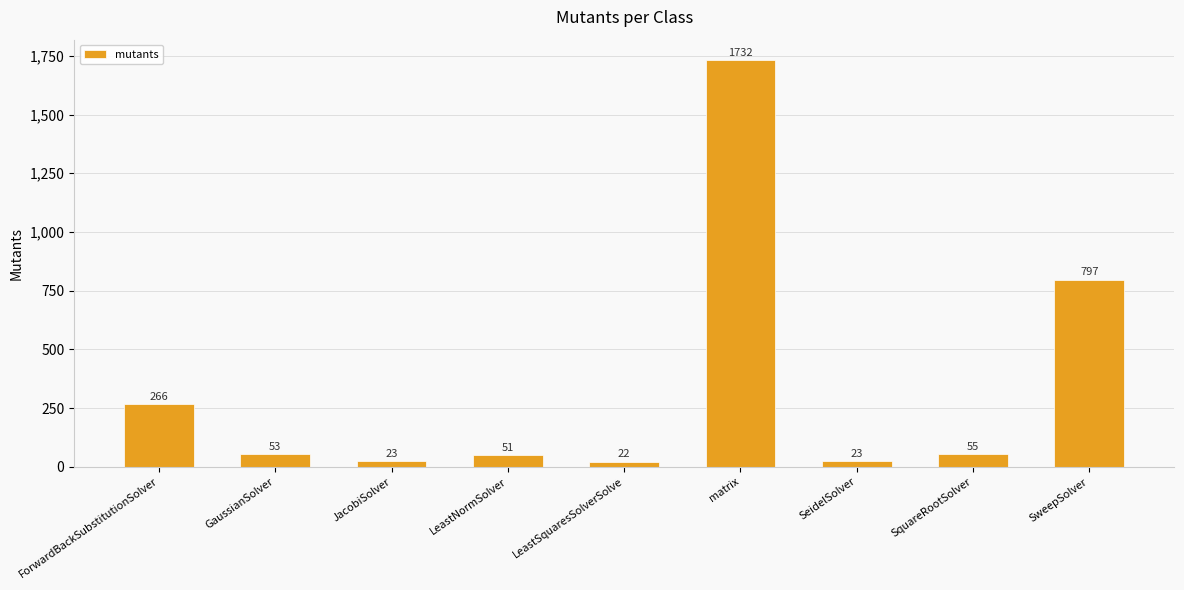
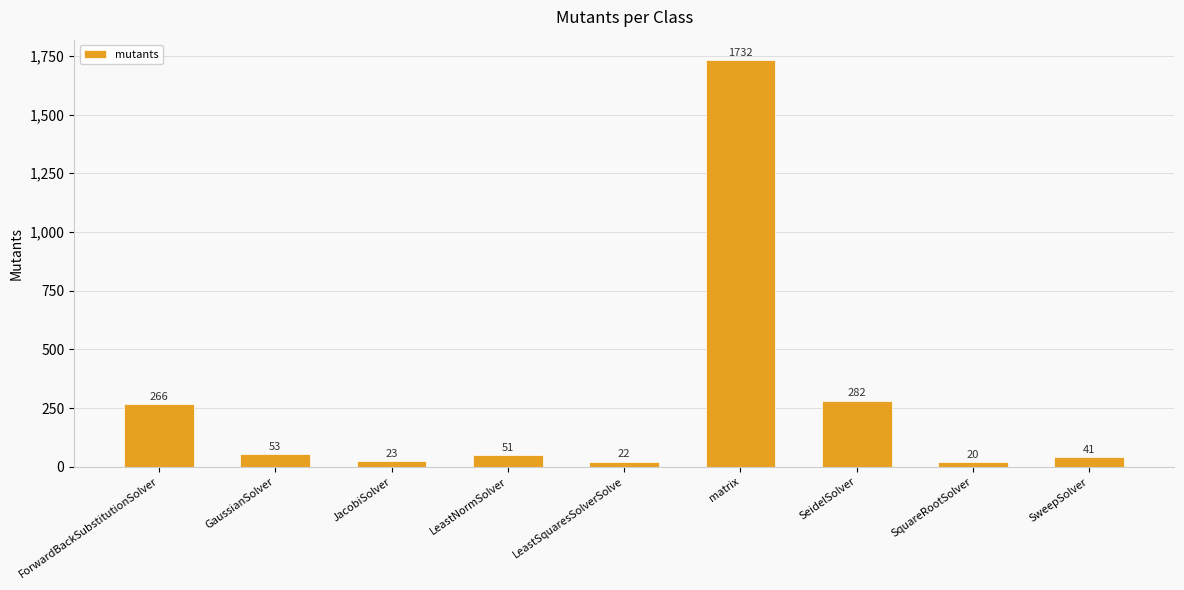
SeidelSolver: 23 -> 282
SquareRootSolver: 55 -> 20
SweepSolver: 797 -> 41
